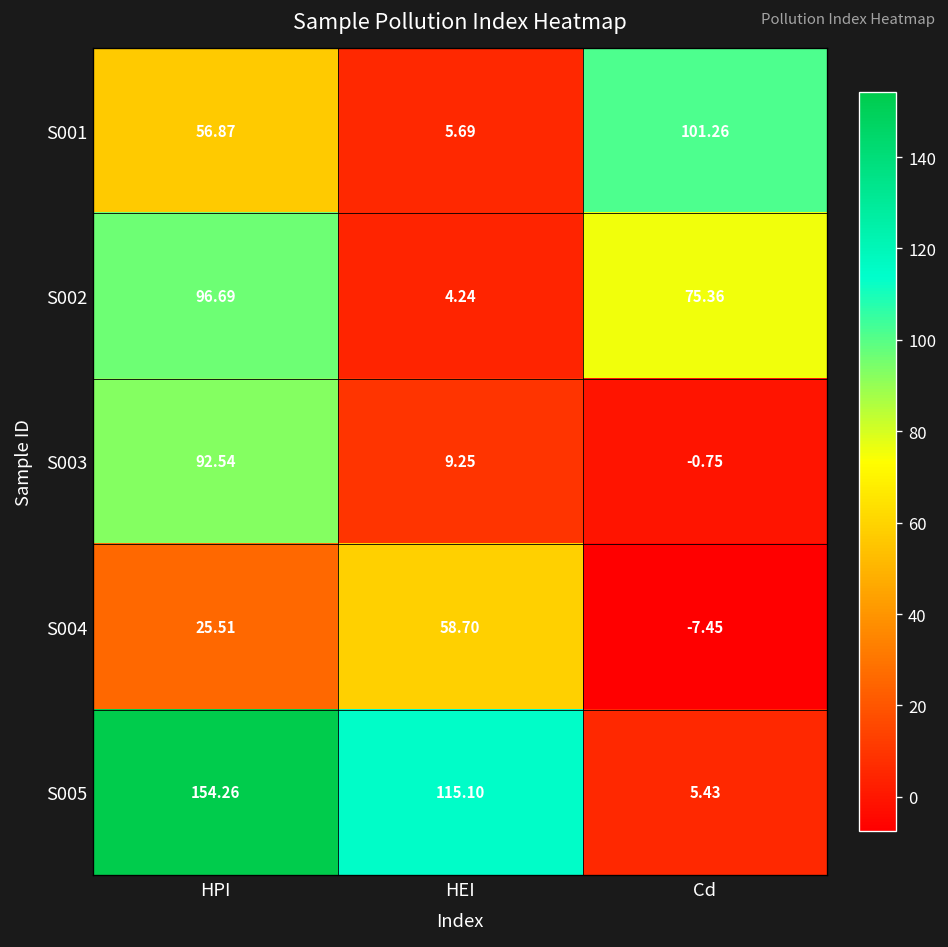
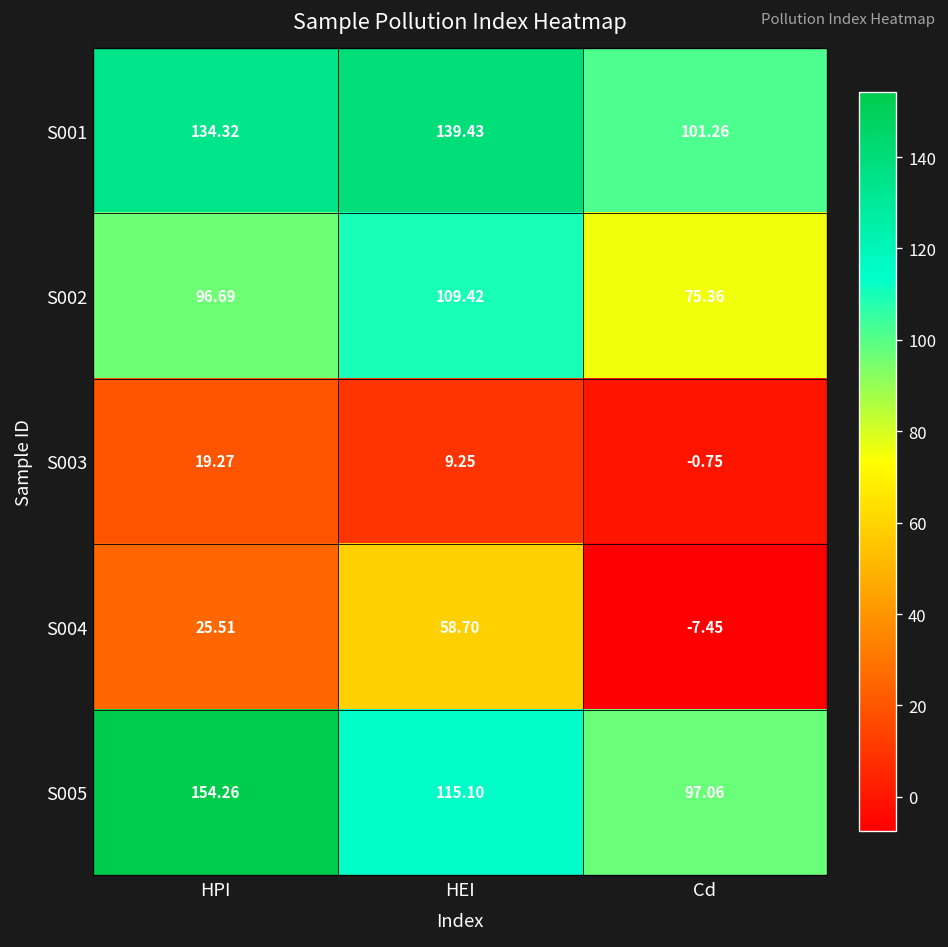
S001, HPI: 56.87 -> 134.32
S001, HEI: 5.69 -> 139.43
S002, HEI: 4.24 -> 109.42
S003, HPI: 92.54 -> 19.27
S005, Cd: 5.43 -> 97.06
